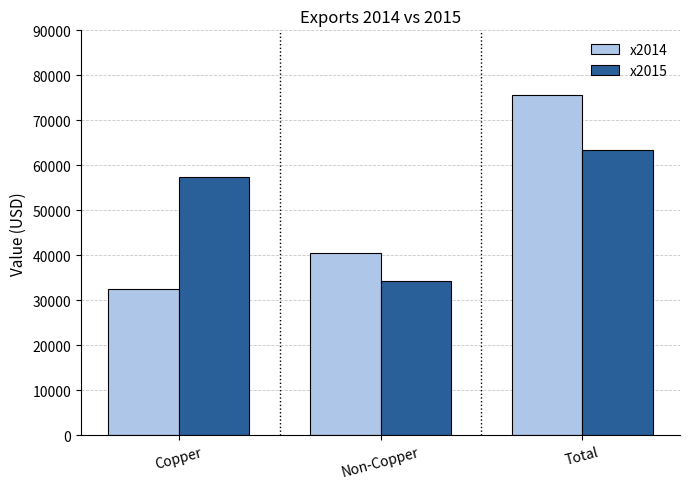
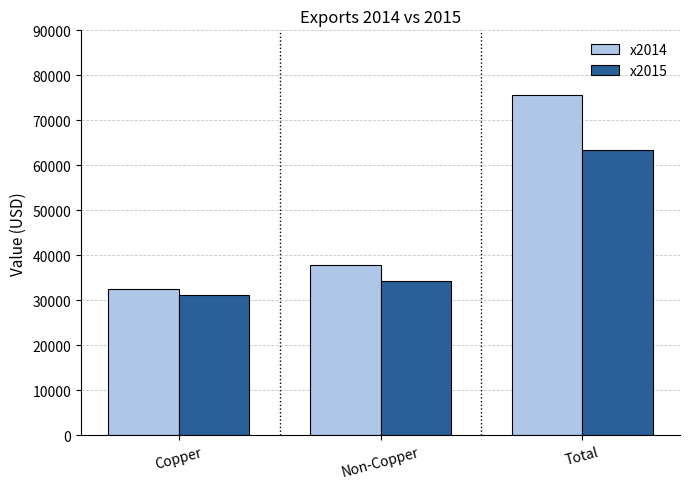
x2015, Copper: 57000 -> 31000
x2014, Non-Copper: 40000 -> 38000
